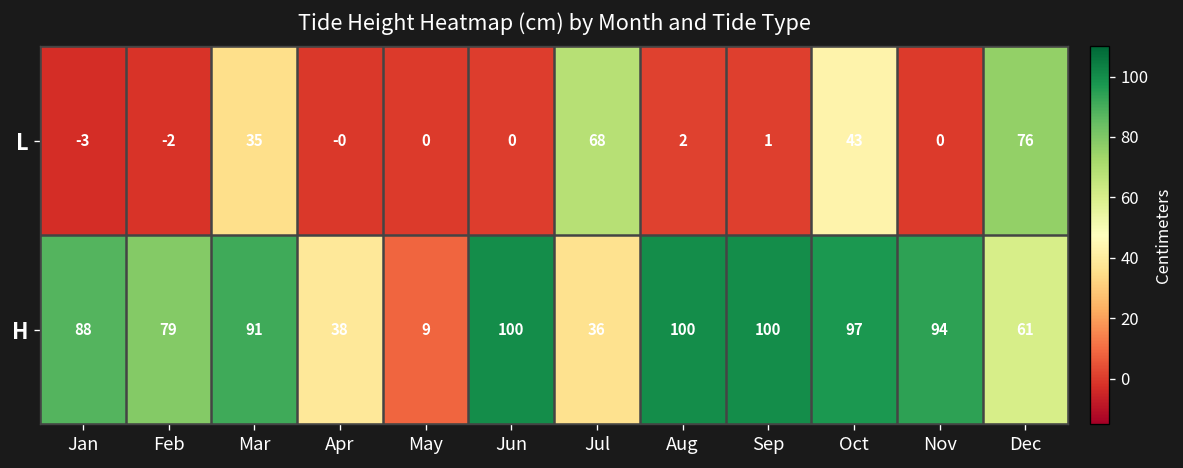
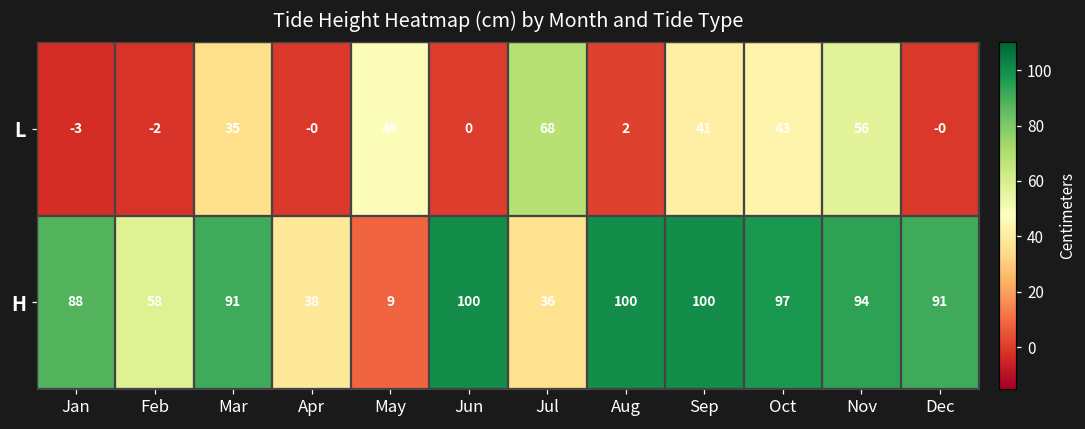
L, May: 0 -> 49
L, Sep: 1 -> 41
L, Nov: 0 -> 56
L, Dec: 76 -> -0
H, Feb: 79 -> 58
H, Dec: 61 -> 91
